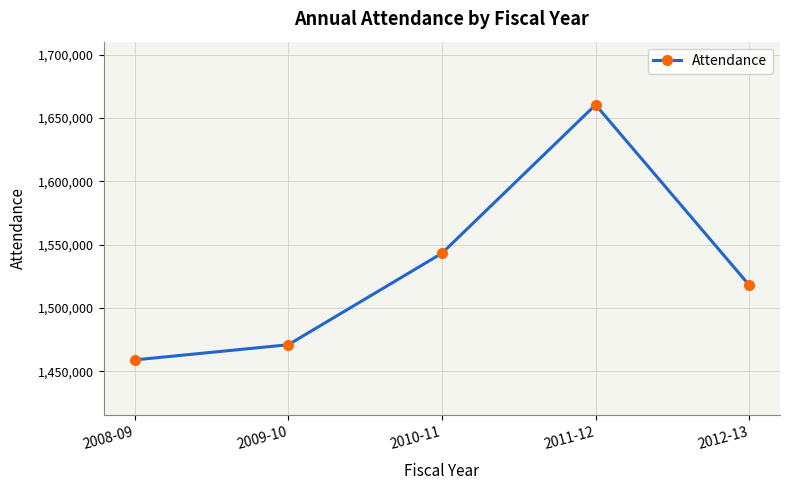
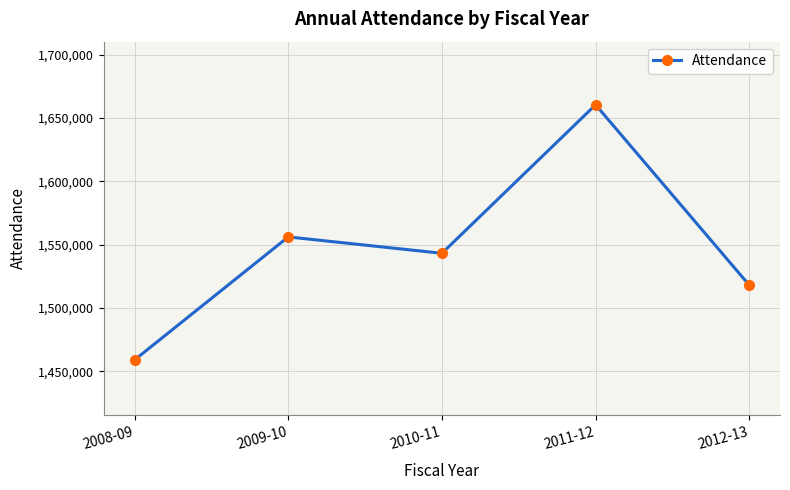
2009-10: 1,471,000 -> 1,556,000
